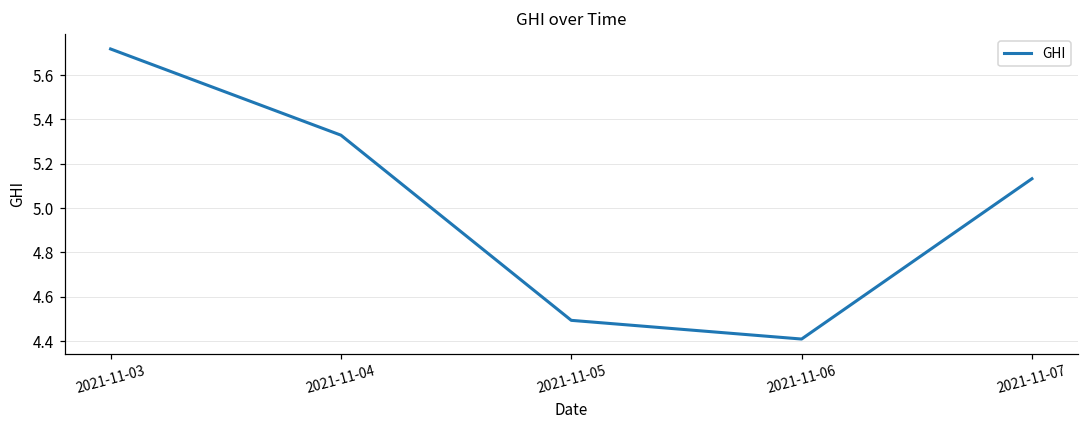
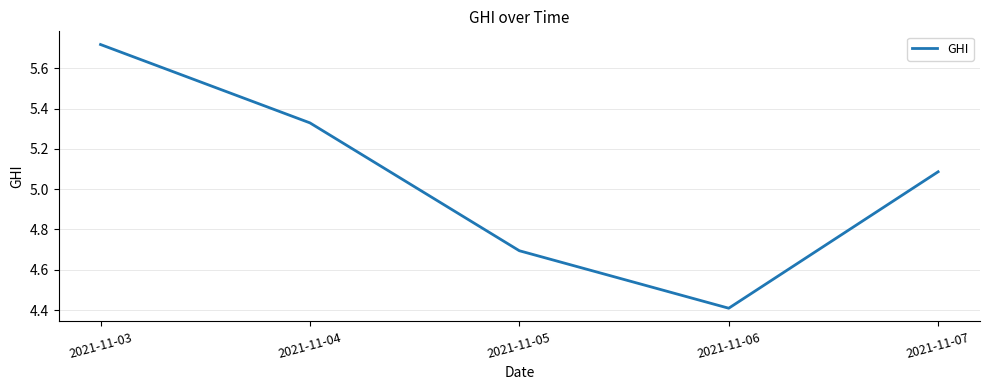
2021-11-05: 4.49 -> 4.69
2021-11-07: 5.13 -> 5.09
